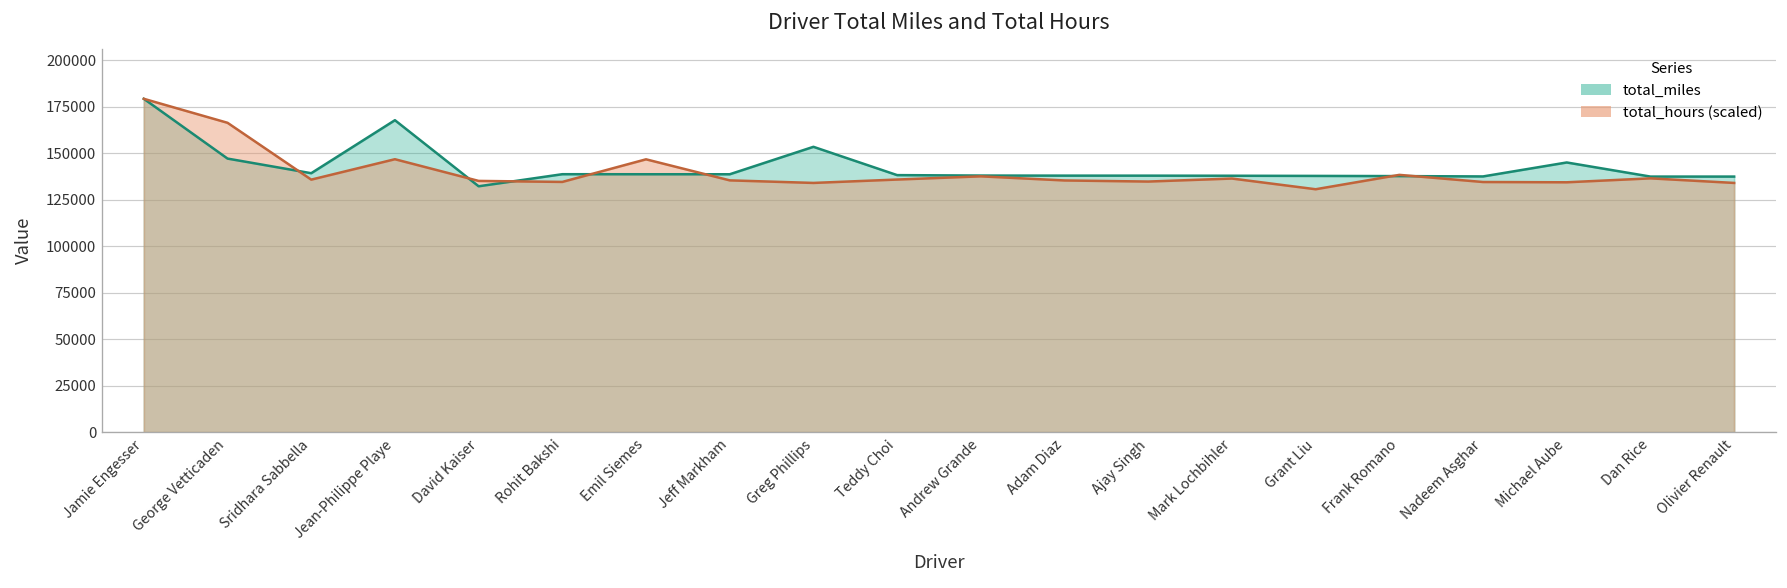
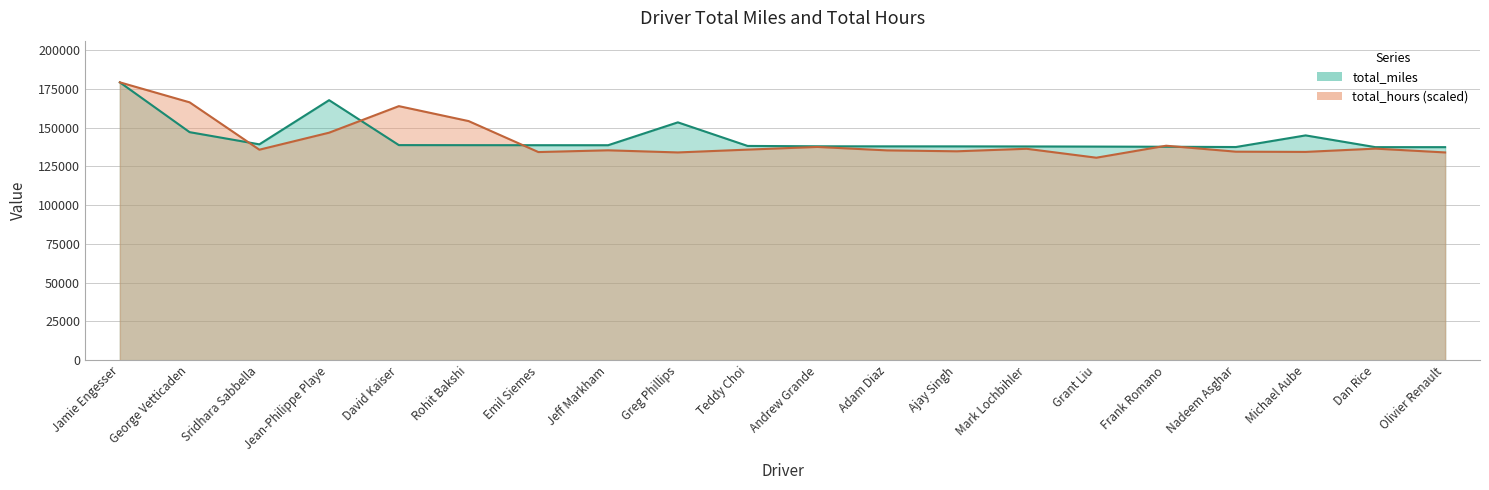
total_miles, David Kaiser: 132000 -> 139000
total_hours (scaled), David Kaiser: 135000 -> 164000
total_hours (scaled), Rohit Bakshi: 135000 -> 154000
total_hours (scaled), Emil Siemes: 147000 -> 134000
